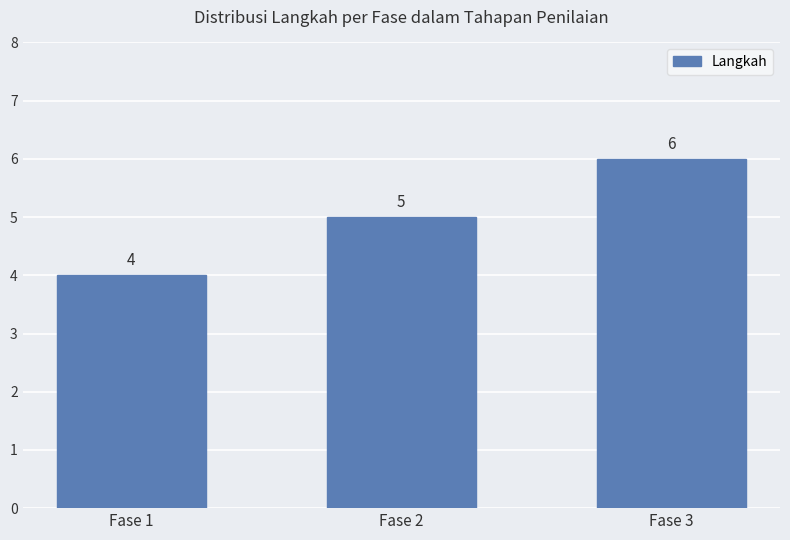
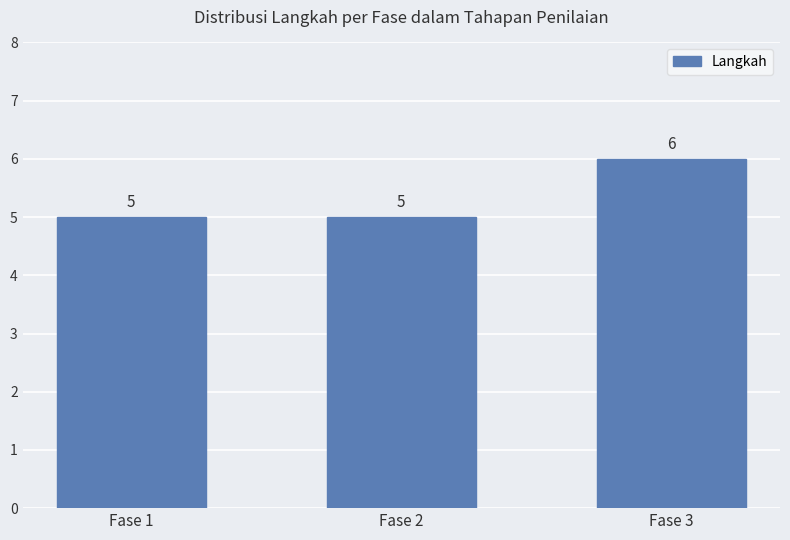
Fase 1: 4 -> 5
